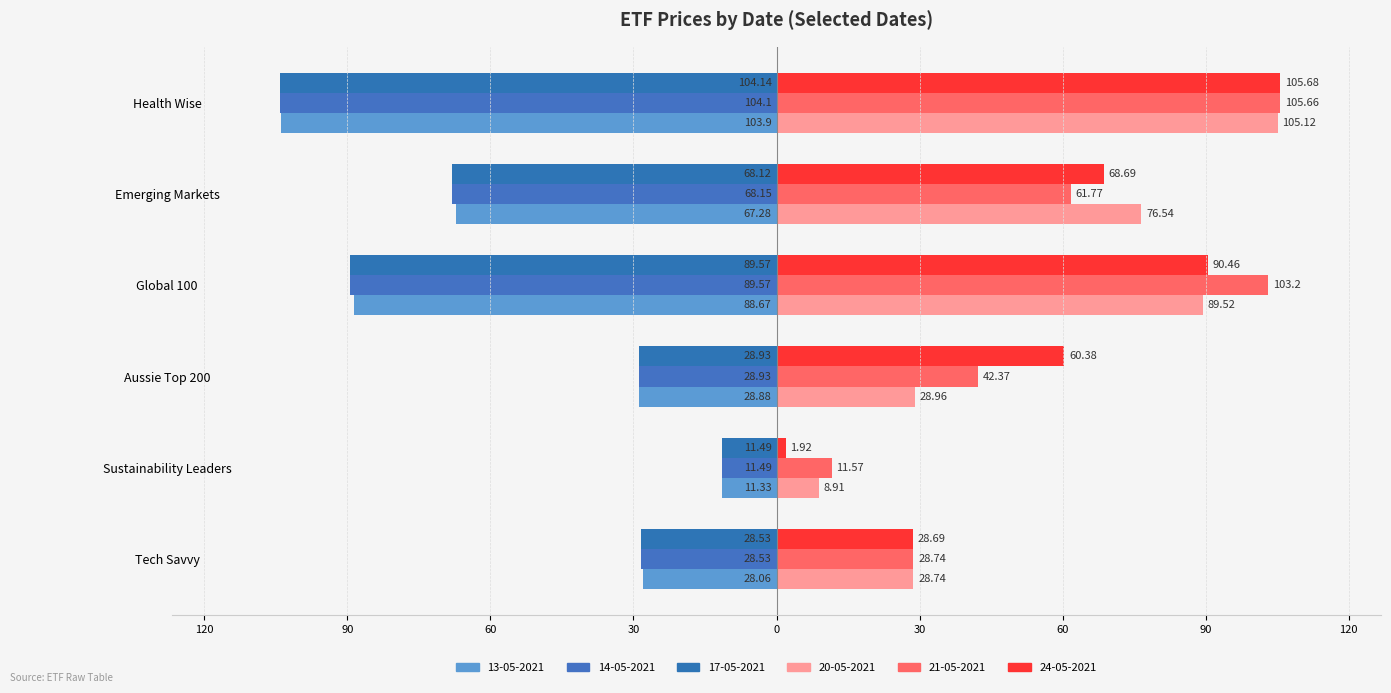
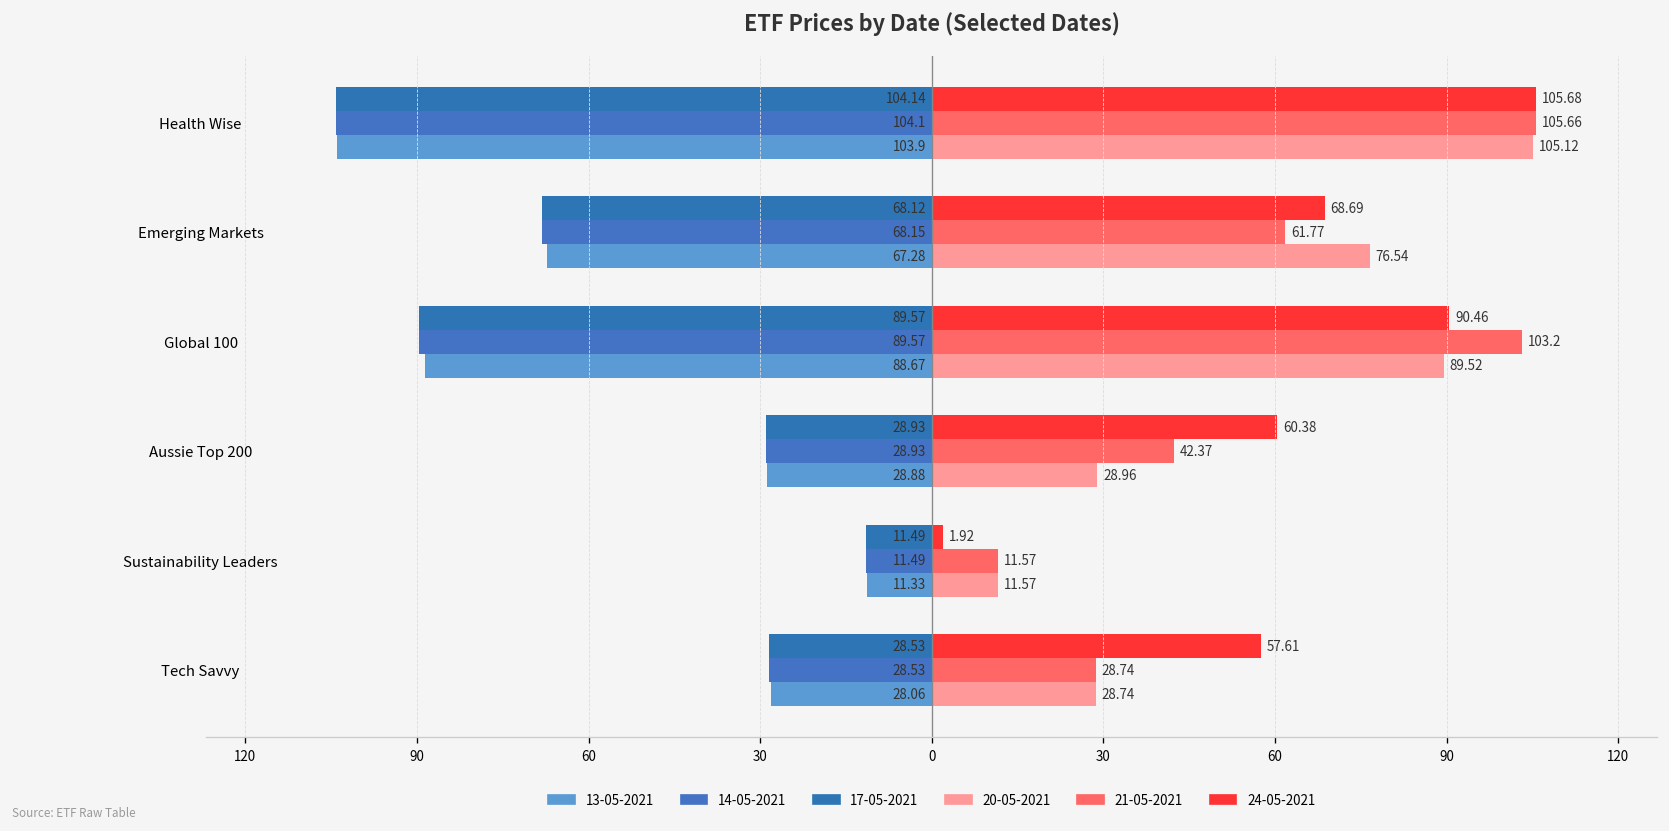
20-05-2021, Sustainability Leaders: 8.91 -> 11.57
24-05-2021, Tech Savvy: 28.69 -> 57.61
